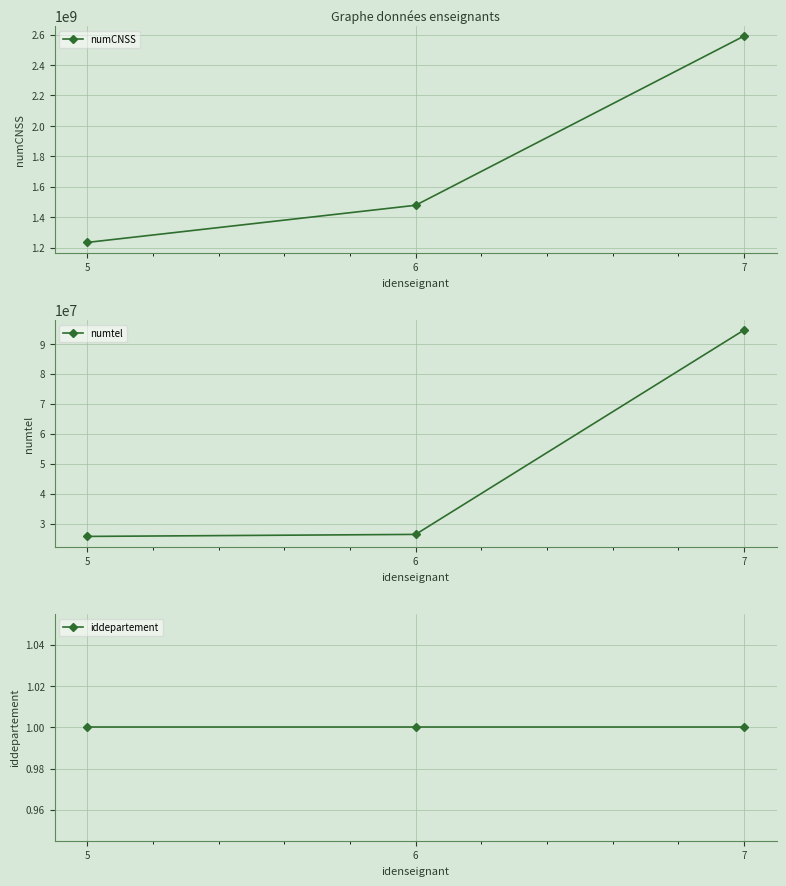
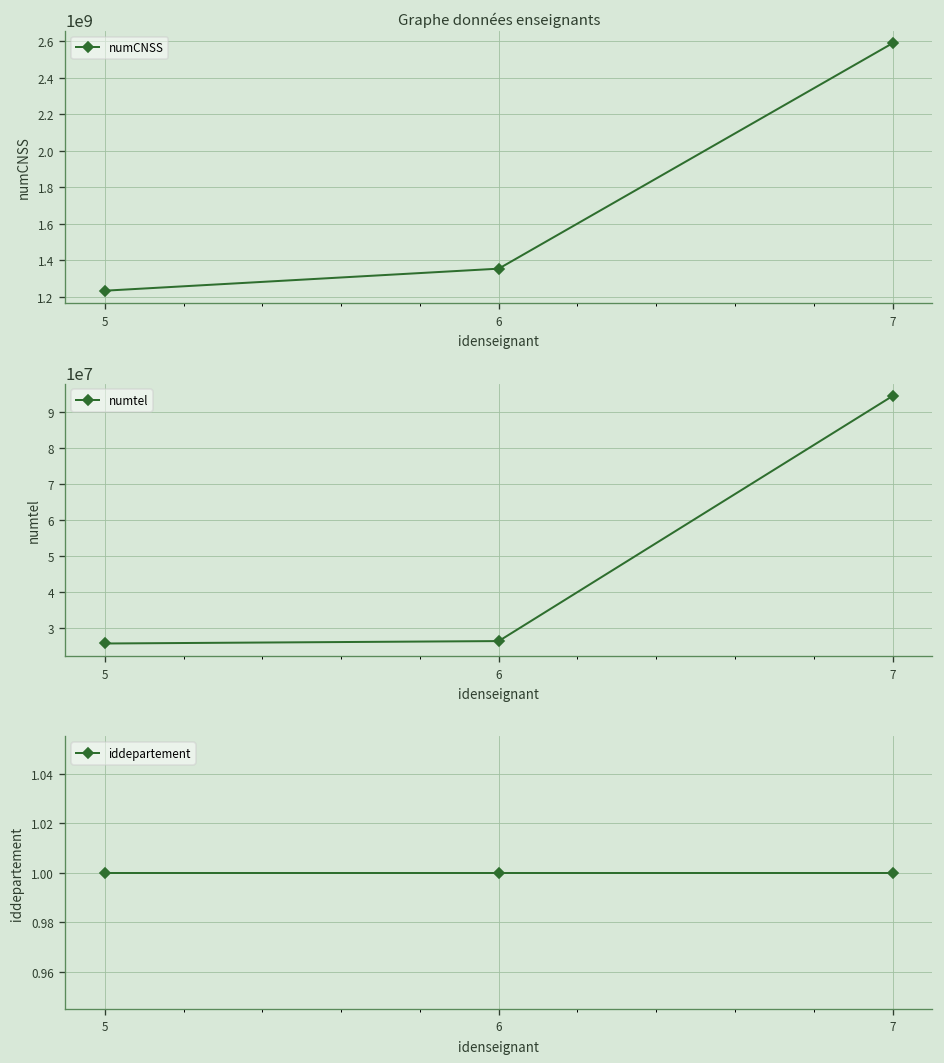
Graphe données enseignants, 6: 1480000000 -> 1360000000
